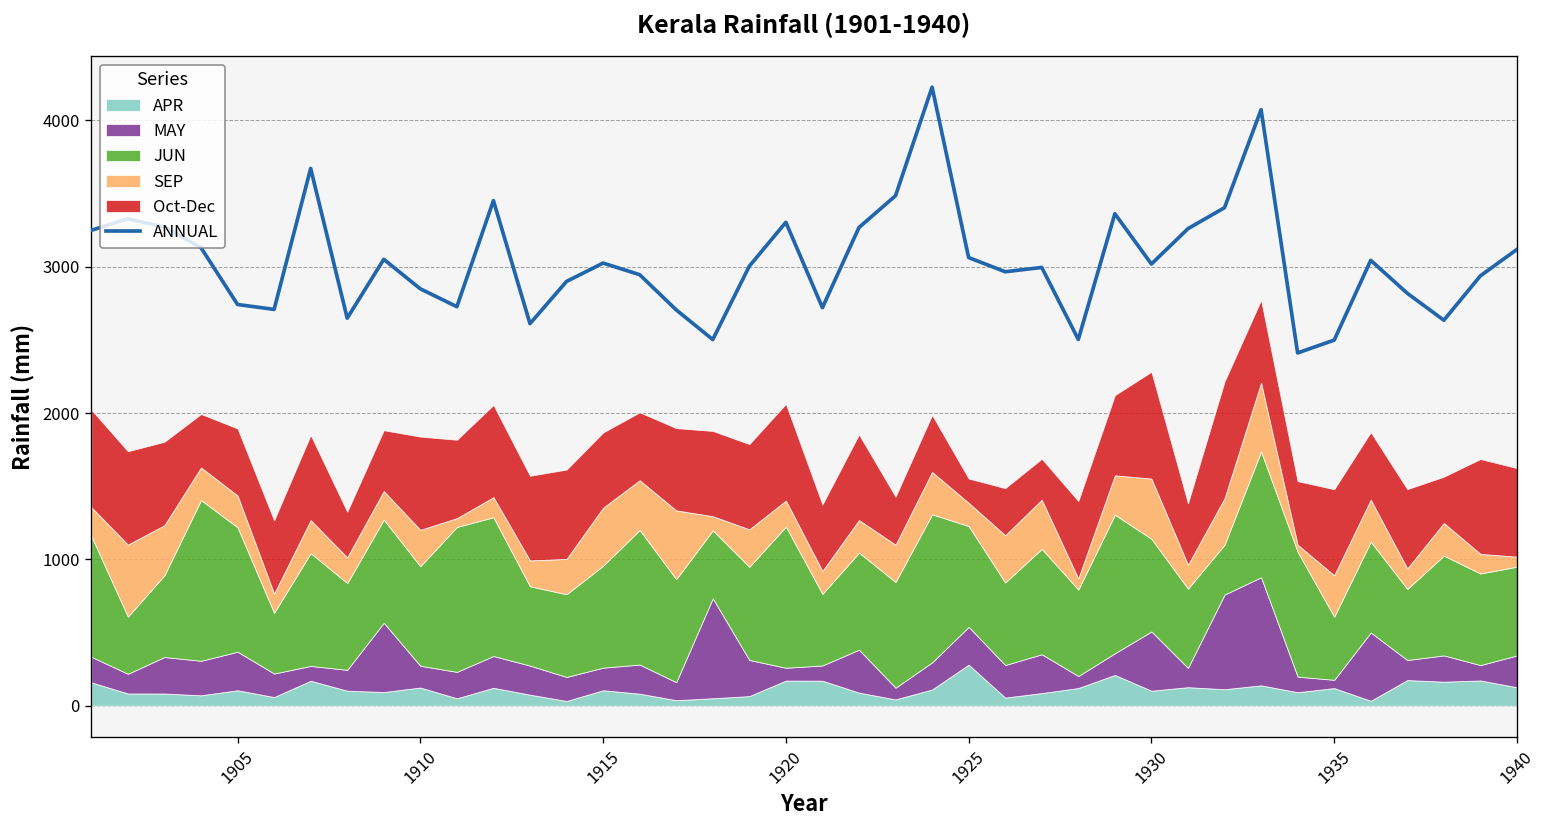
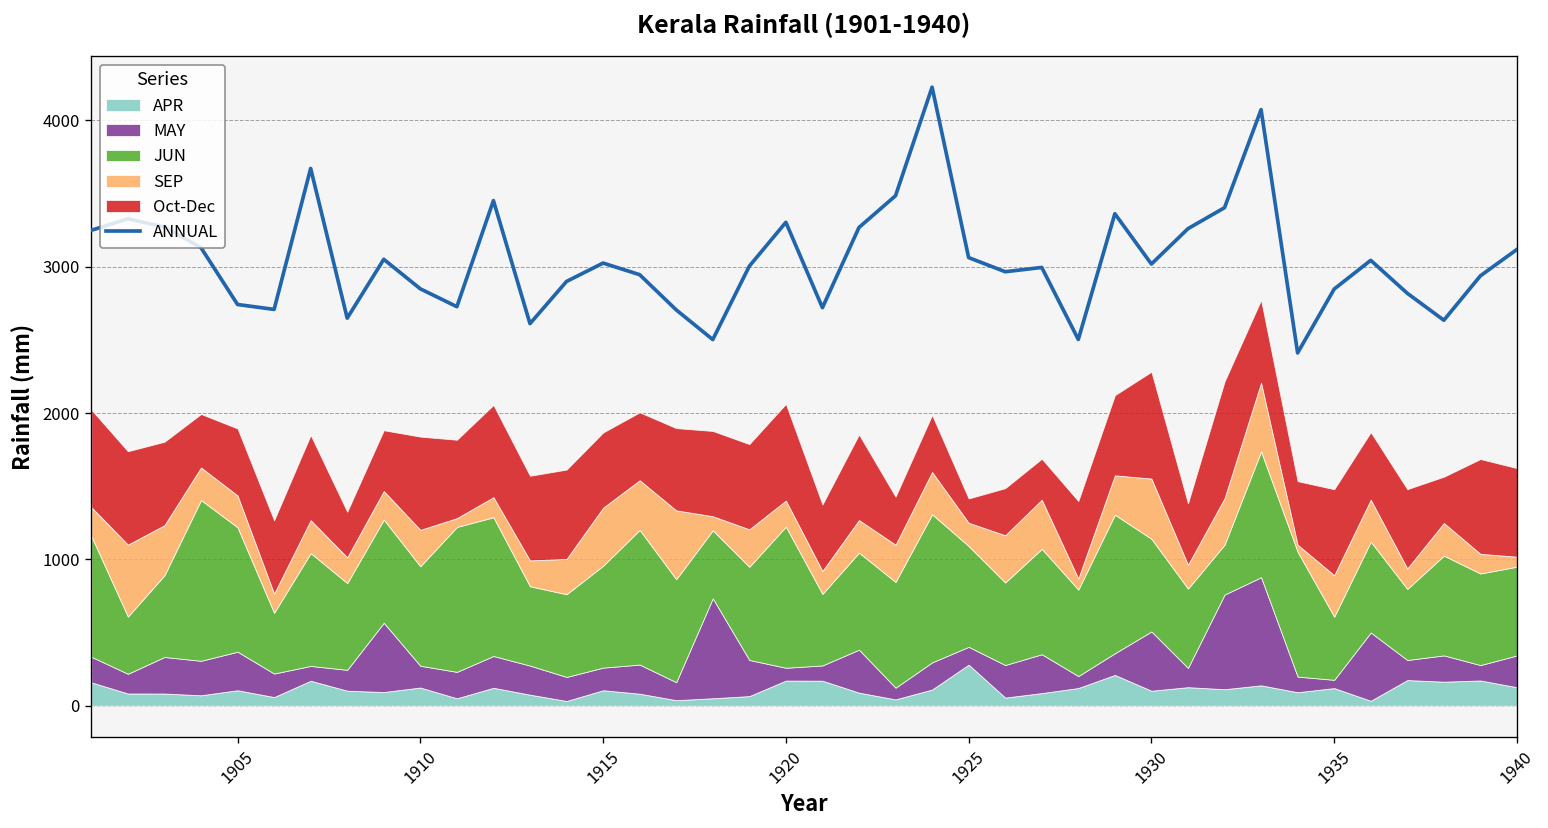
MAY, 1925: 260 -> 120
ANNUAL, 1935: 2500 -> 2850
